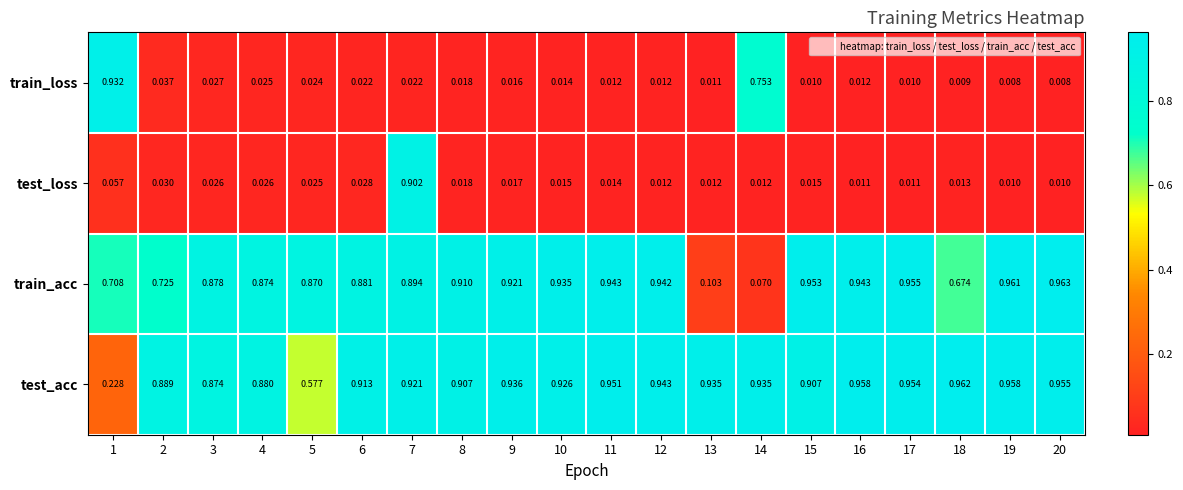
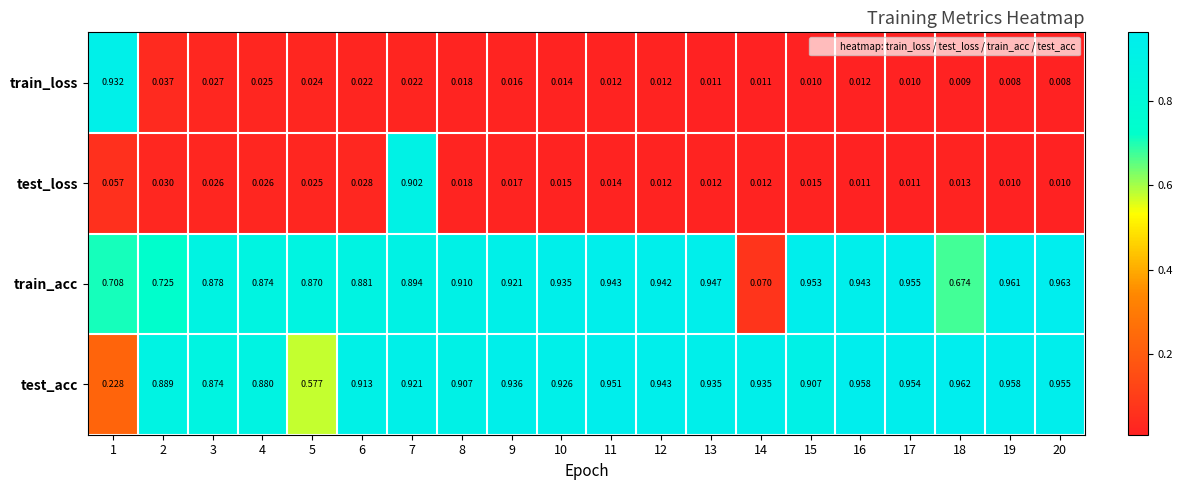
train_loss, 14: 0.753 -> 0.011
train_acc, 13: 0.103 -> 0.947
